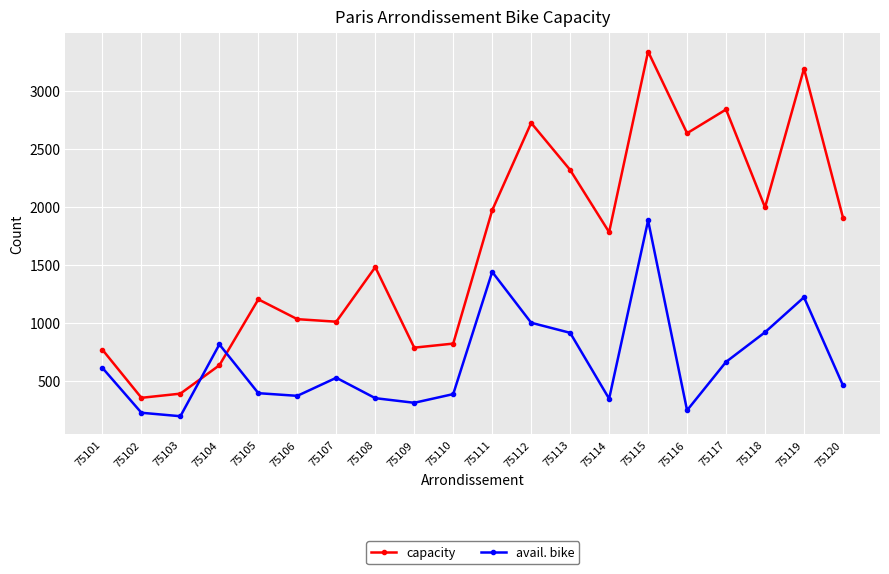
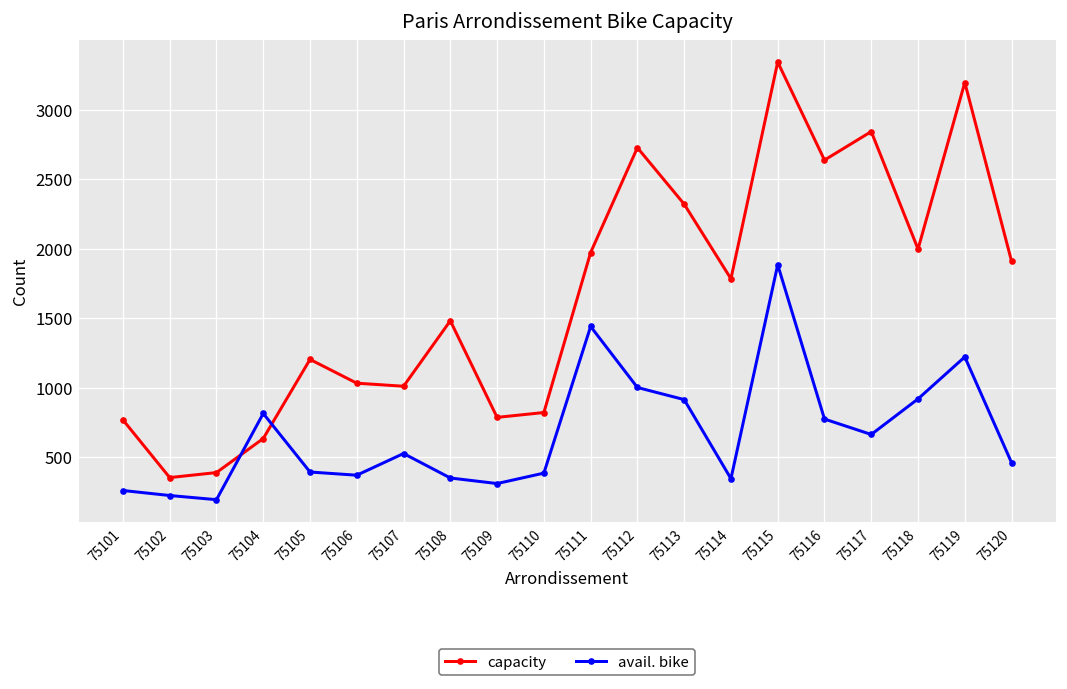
avail. bike, 75101: 610 -> 260
avail. bike, 75116: 250 -> 770
